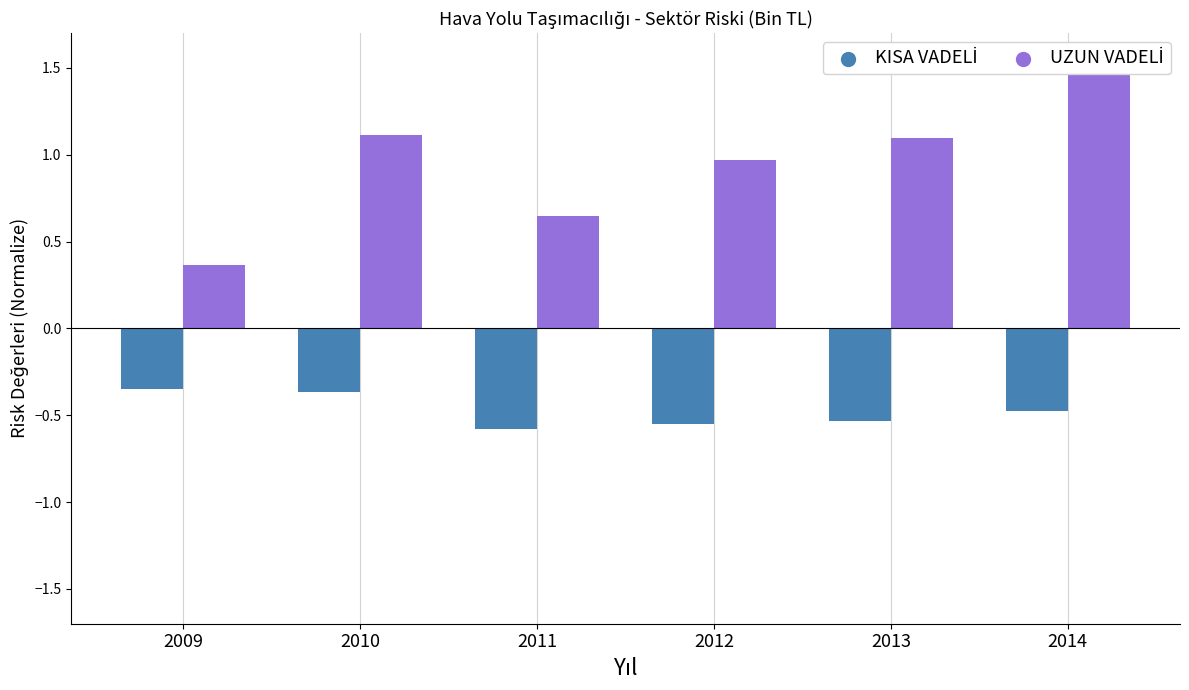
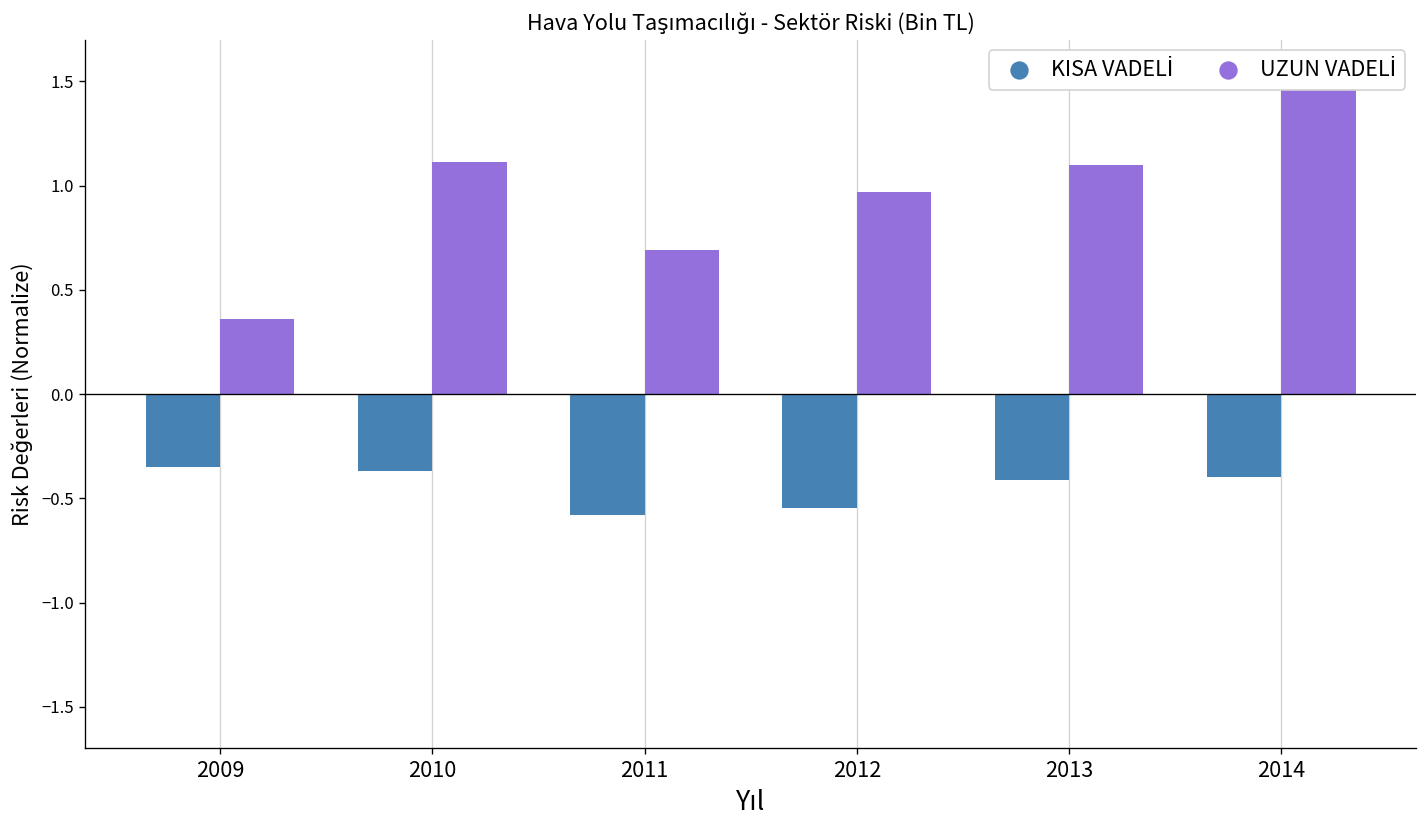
UZUN VADELİ, 2011: 0.65 -> 0.69
KISA VADELİ, 2013: -0.53 -> -0.41
KISA VADELİ, 2014: -0.48 -> -0.40
